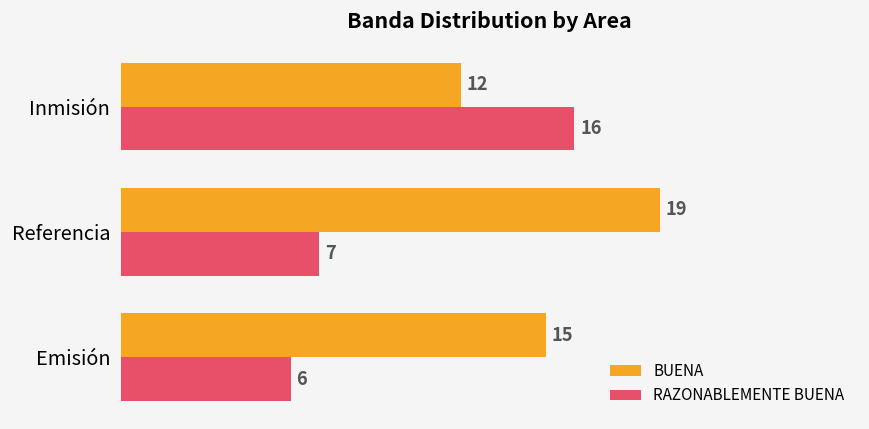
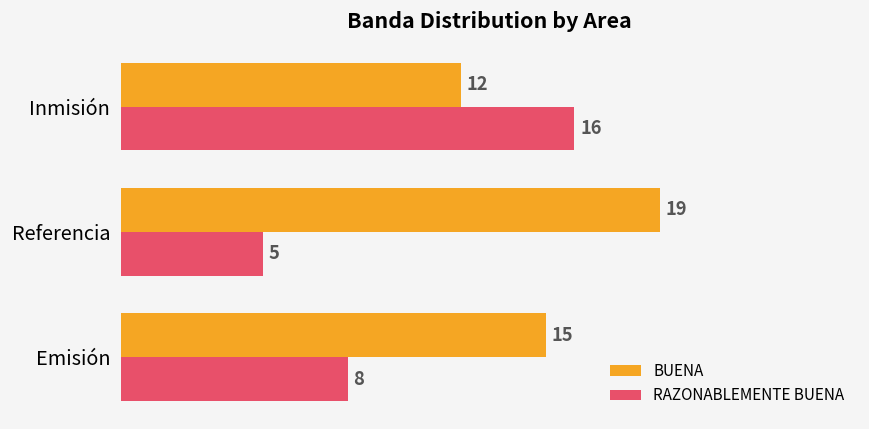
RAZONABLEMENTE BUENA, Referencia: 7 -> 5
RAZONABLEMENTE BUENA, Emisión: 6 -> 8
